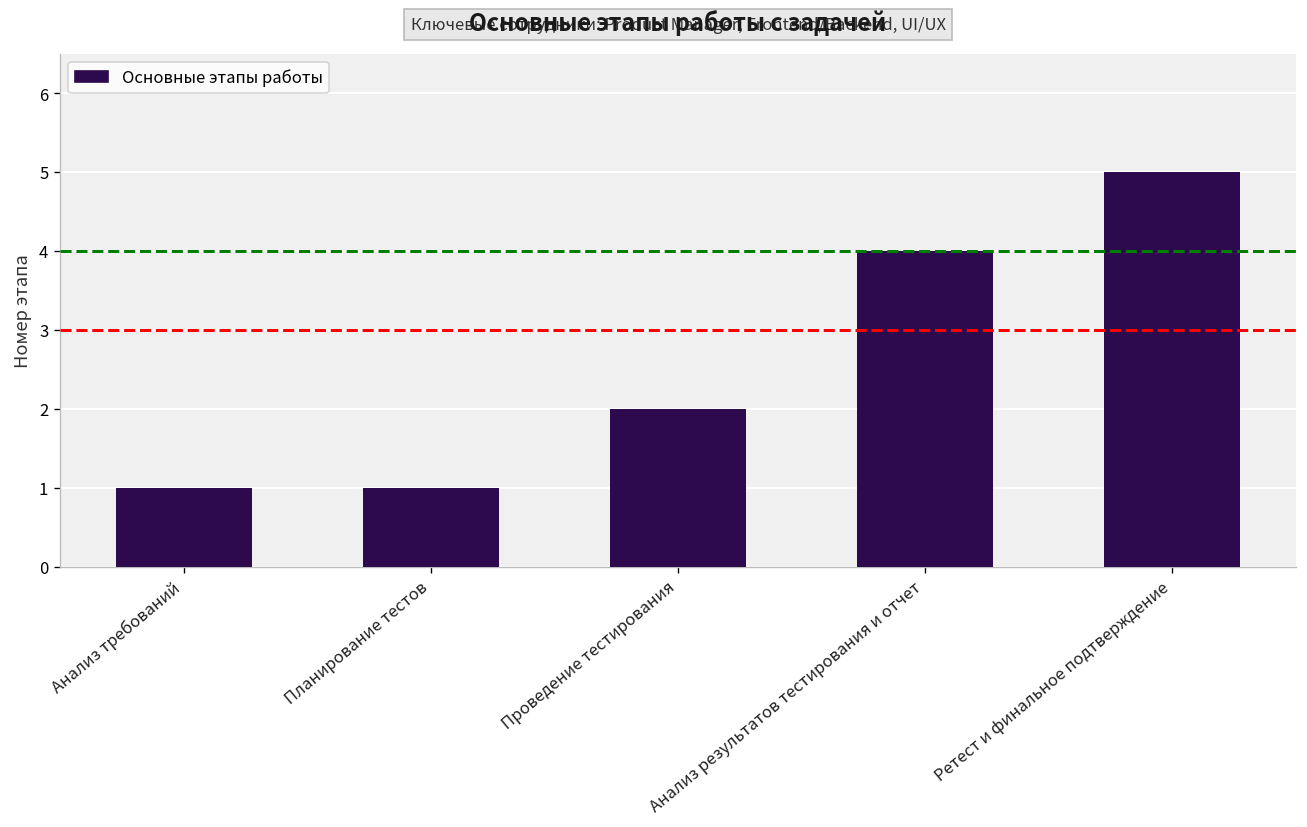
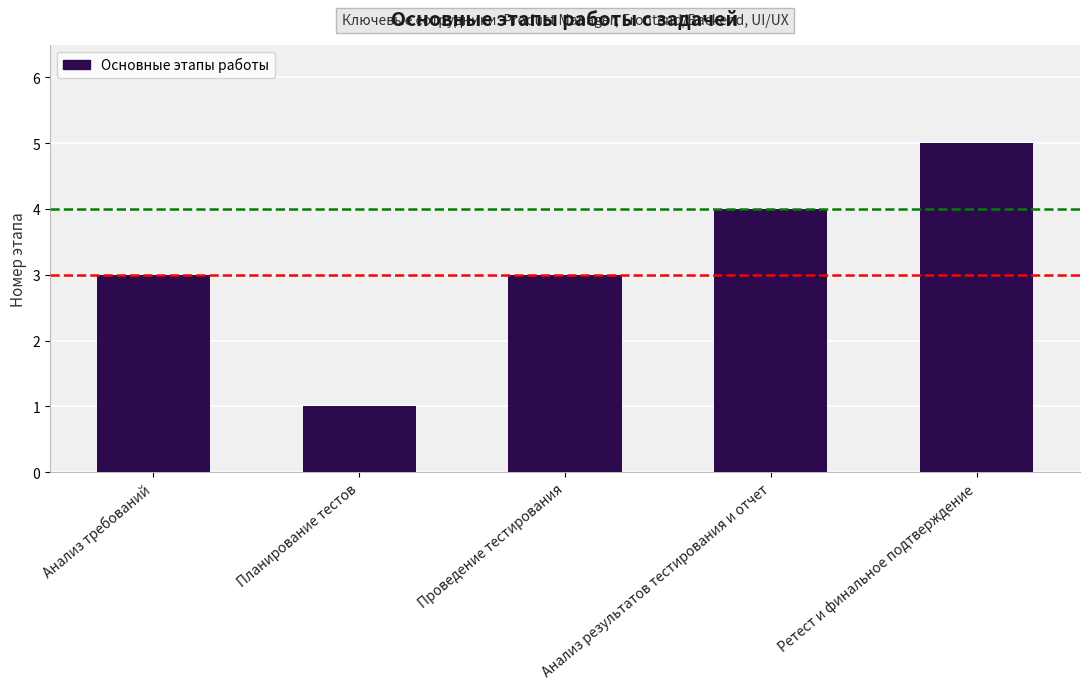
Анализ требований: 1 -> 3
Проведение тестирования: 2 -> 3
